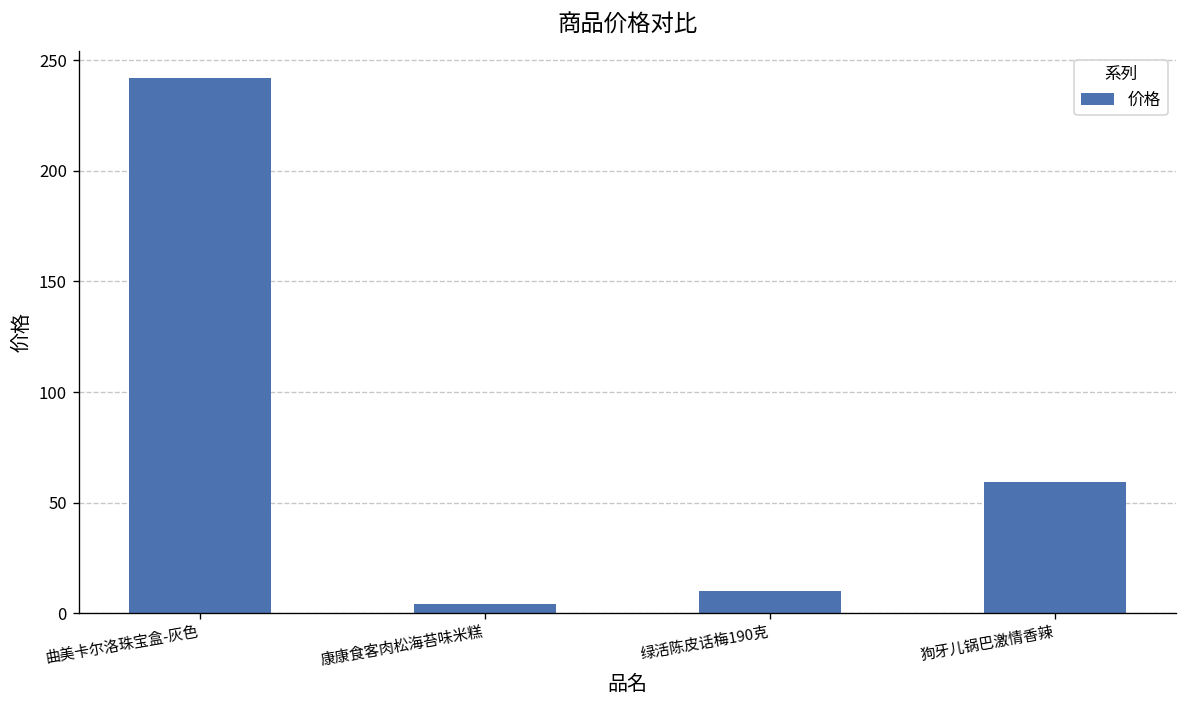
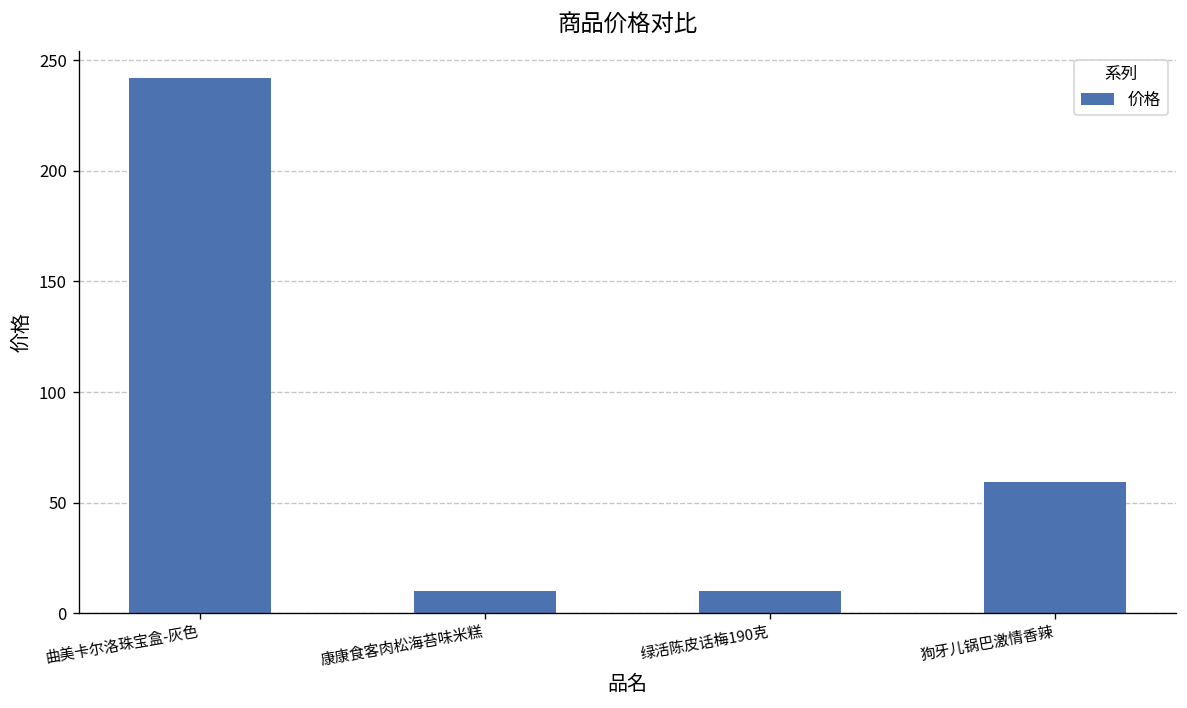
康康食客肉松海苔味米糕: 4 -> 10
